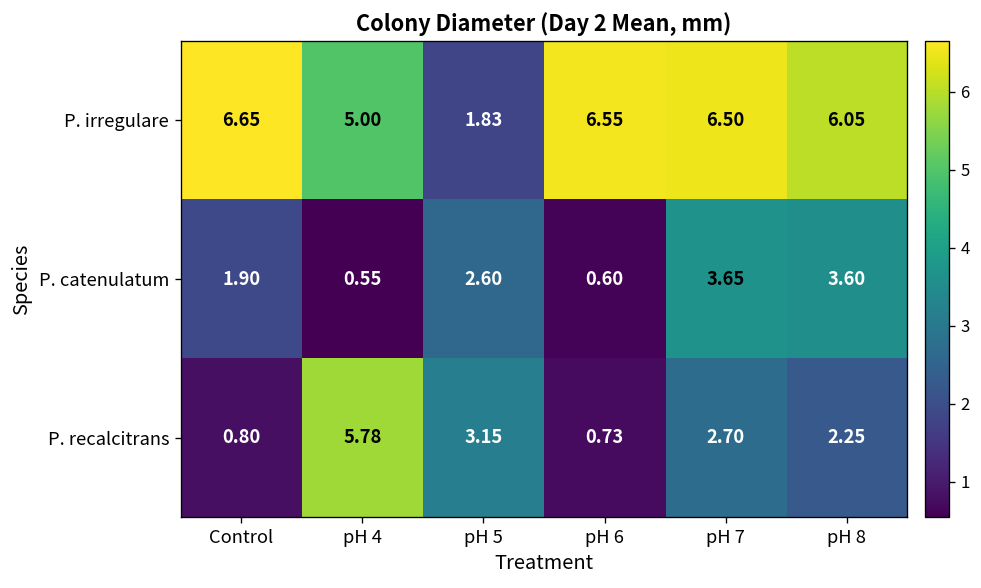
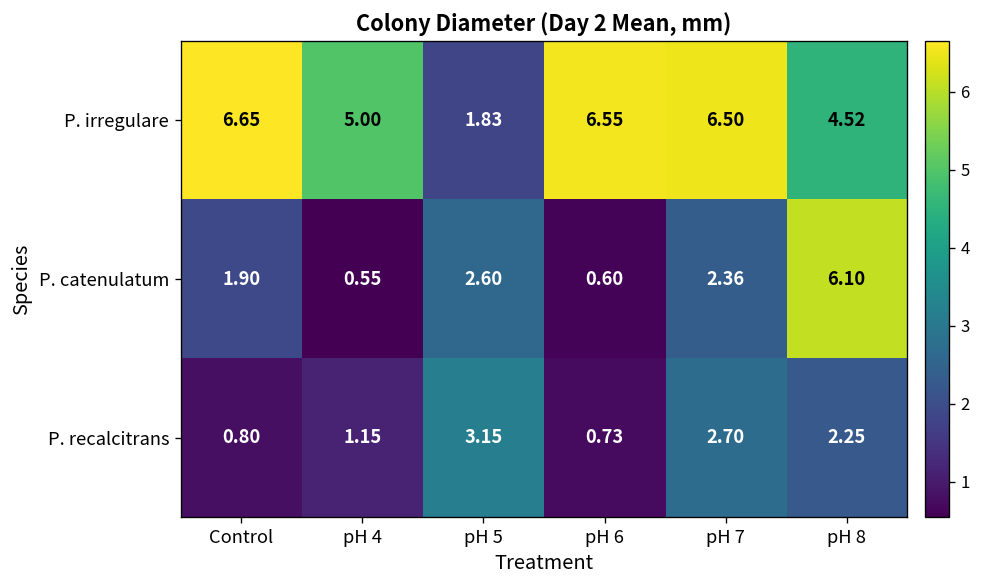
P. irregulare, pH 8: 6.05 -> 4.52
P. catenulatum, pH 7: 3.65 -> 2.36
P. catenulatum, pH 8: 3.60 -> 6.10
P. recalcitrans, pH 4: 5.78 -> 1.15
